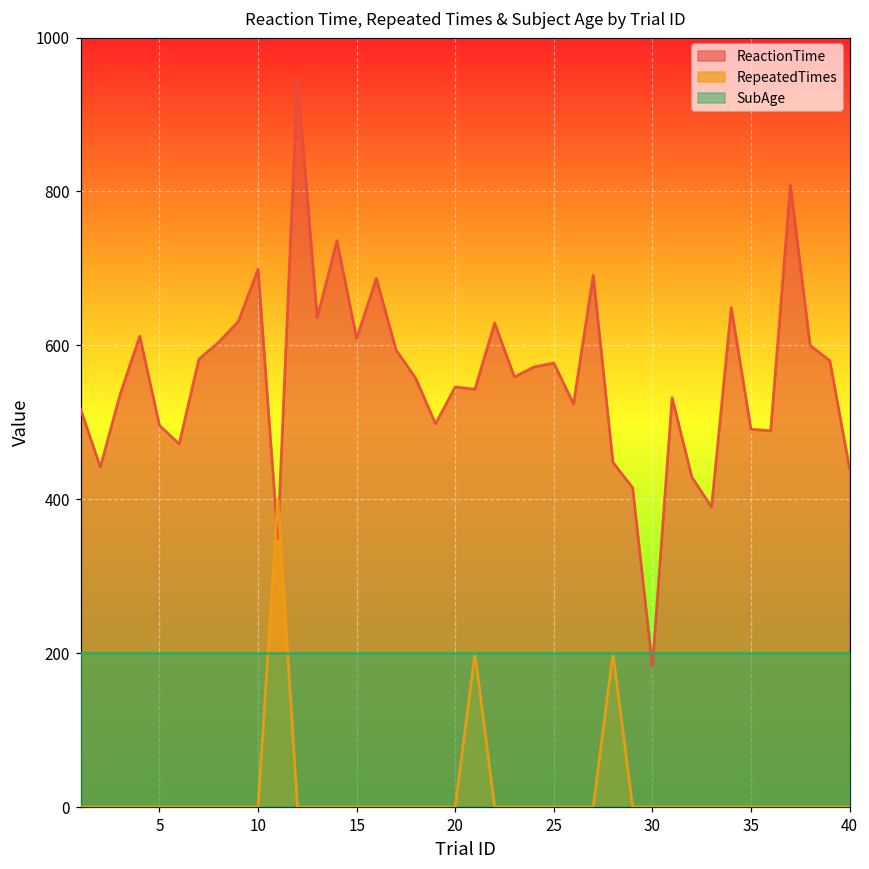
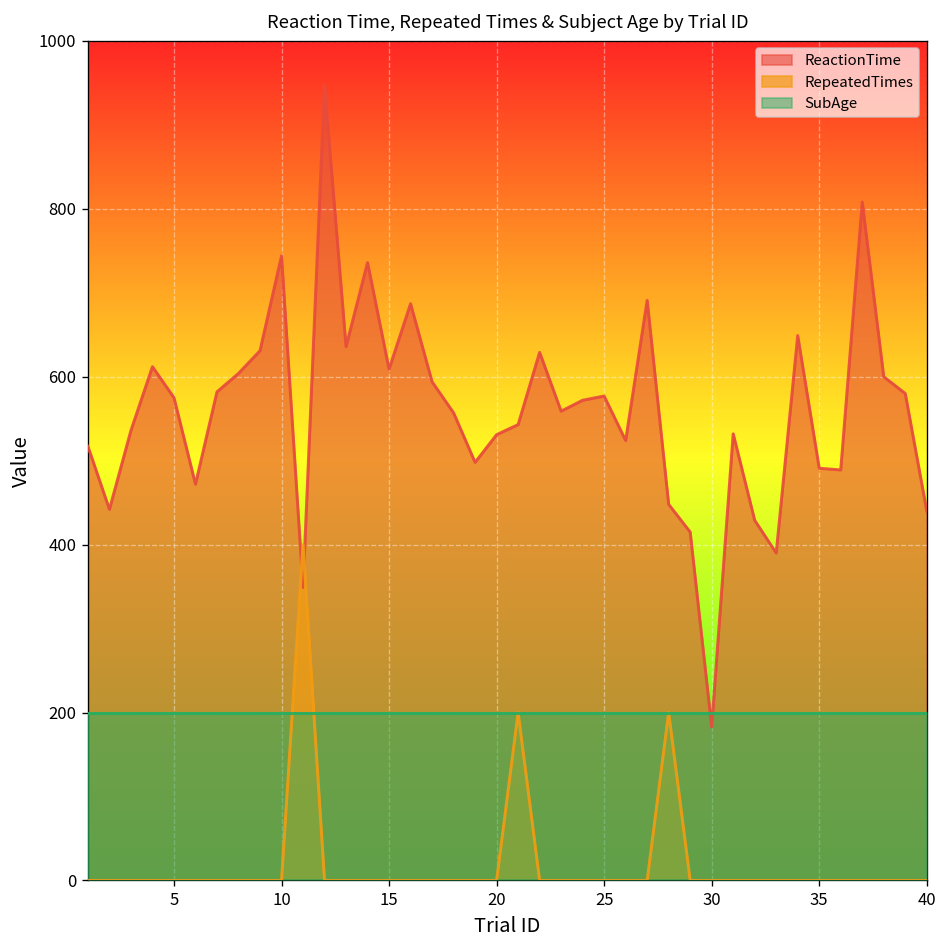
ReactionTime, 5: 500 -> 580
ReactionTime, 10: 700 -> 740
ReactionTime, 20: 550 -> 530
